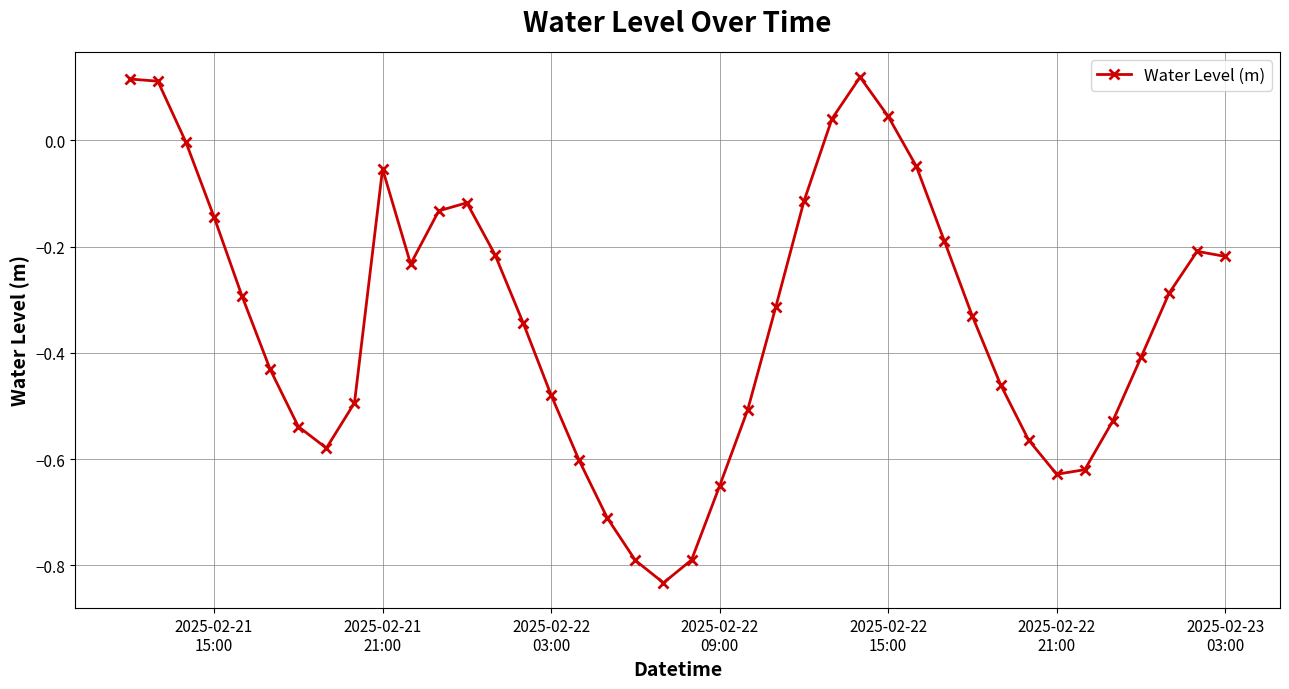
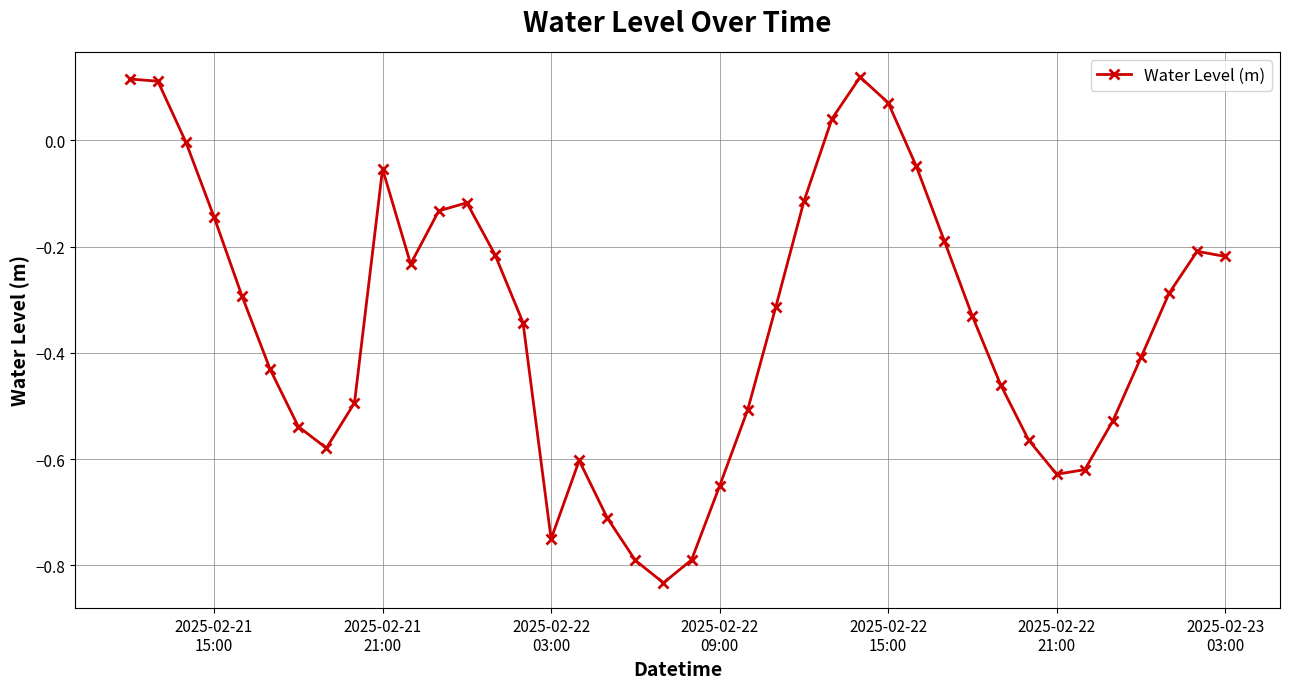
2025-02-22 03:00: -0.48 -> -0.75
2025-02-22 15:00: 0.05 -> 0.07
